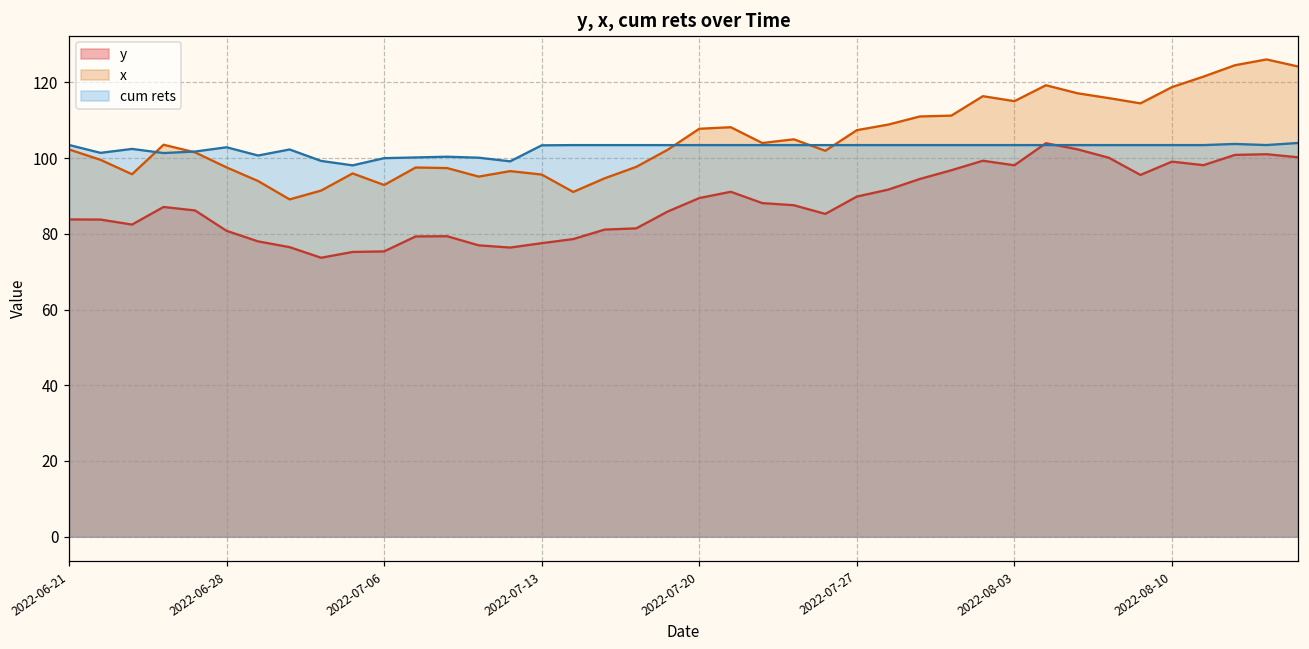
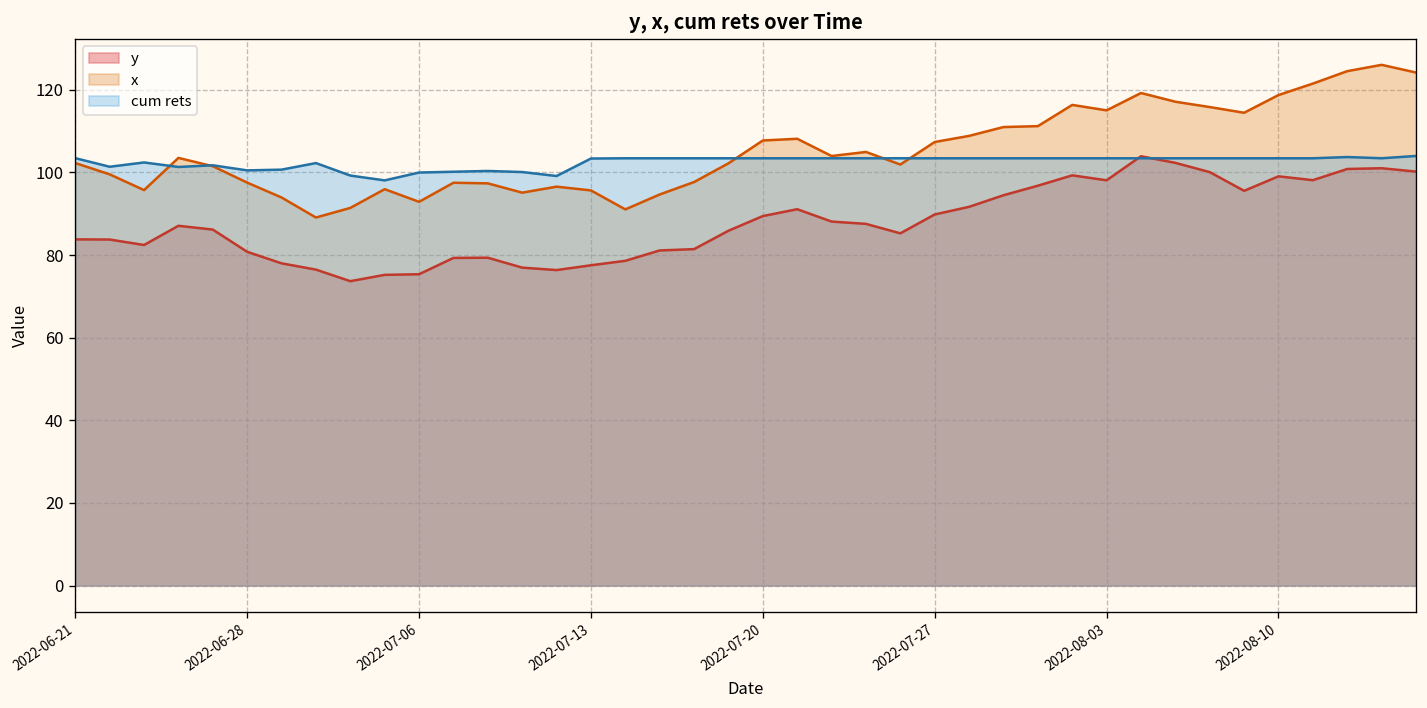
cum rets, 2022-06-28: 103 -> 100
